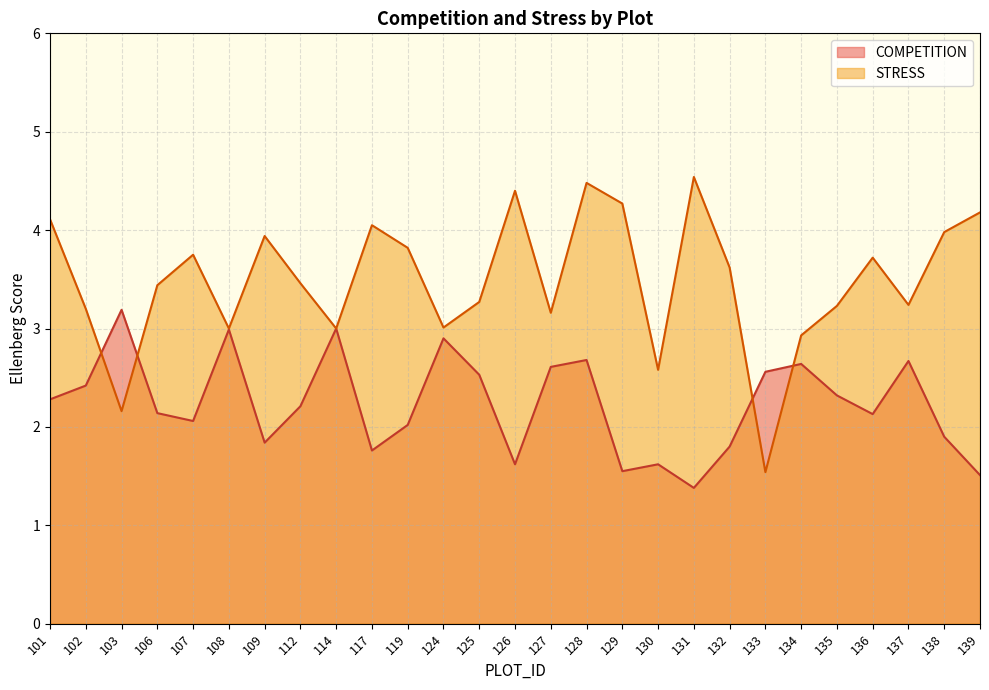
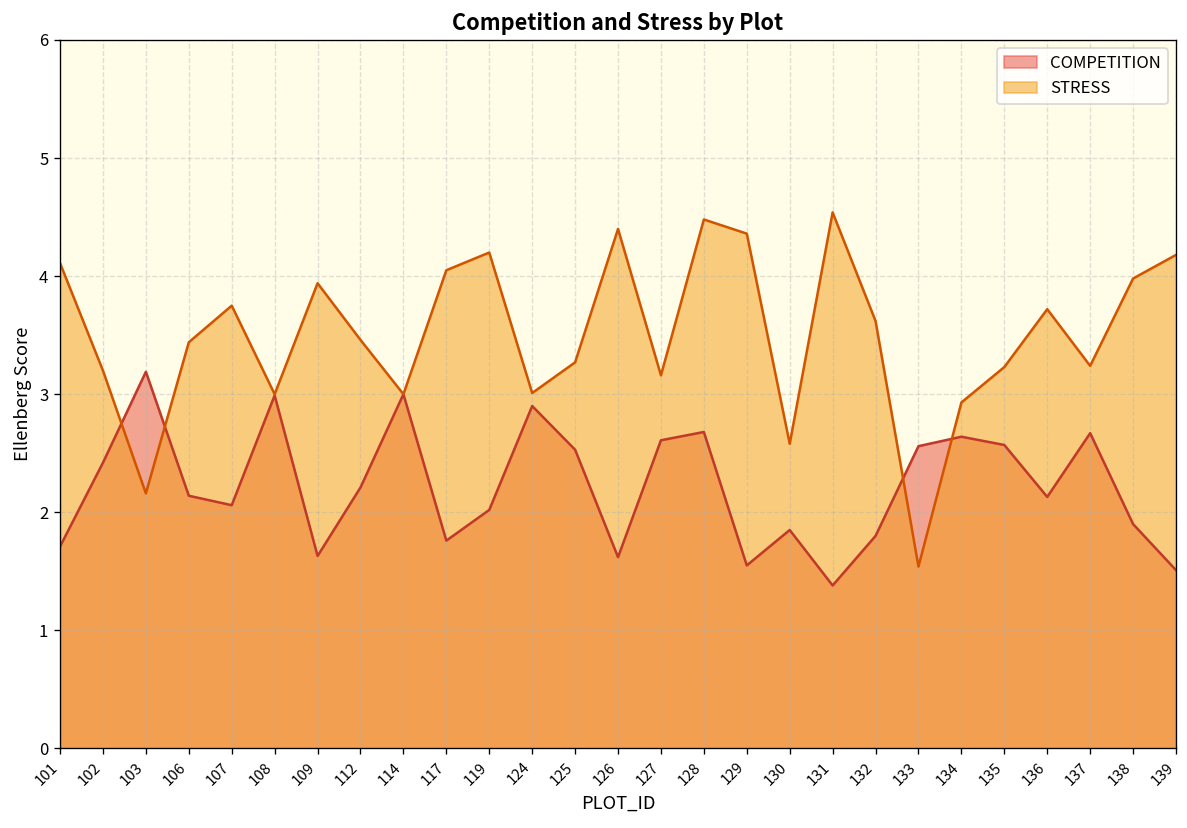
COMPETITION, 101: 2.3 -> 1.7
COMPETITION, 109: 1.8 -> 1.6
STRESS, 119: 3.8 -> 4.2
STRESS, 129: 4.3 -> 4.4
COMPETITION, 130: 1.6 -> 1.9
COMPETITION, 135: 2.3 -> 2.6
